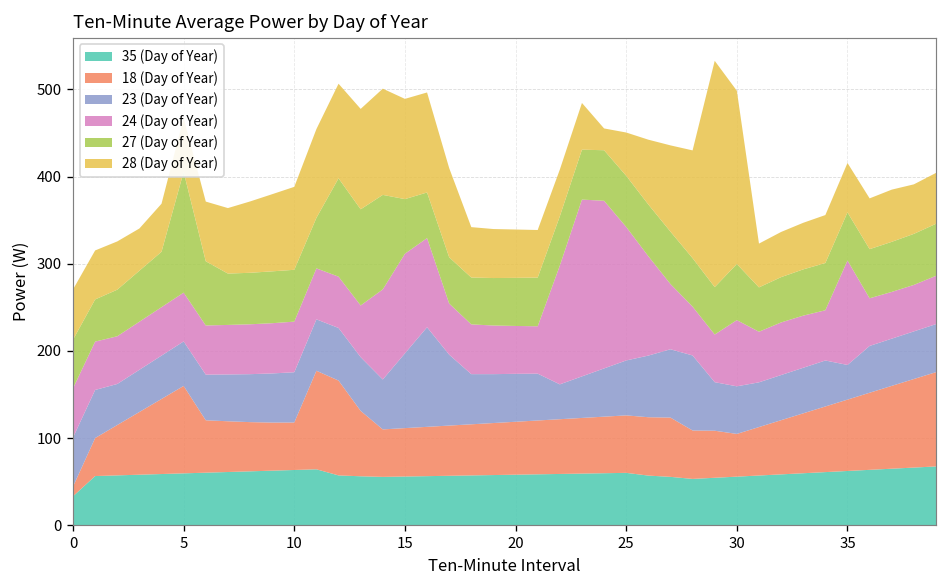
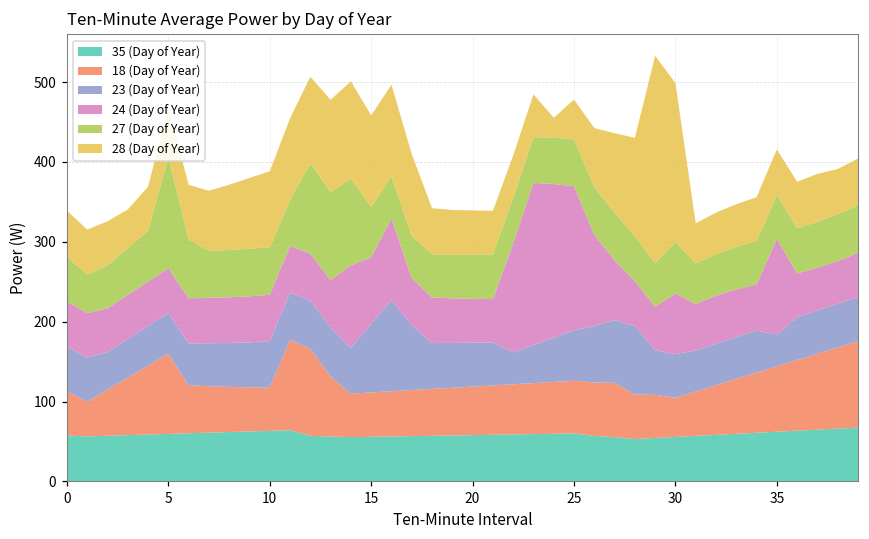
35 (Day of Year), 0: 30 -> 60
18 (Day of Year), 0: 10 -> 60
24 (Day of Year), 15: 110 -> 80
24 (Day of Year), 25: 150 -> 180
